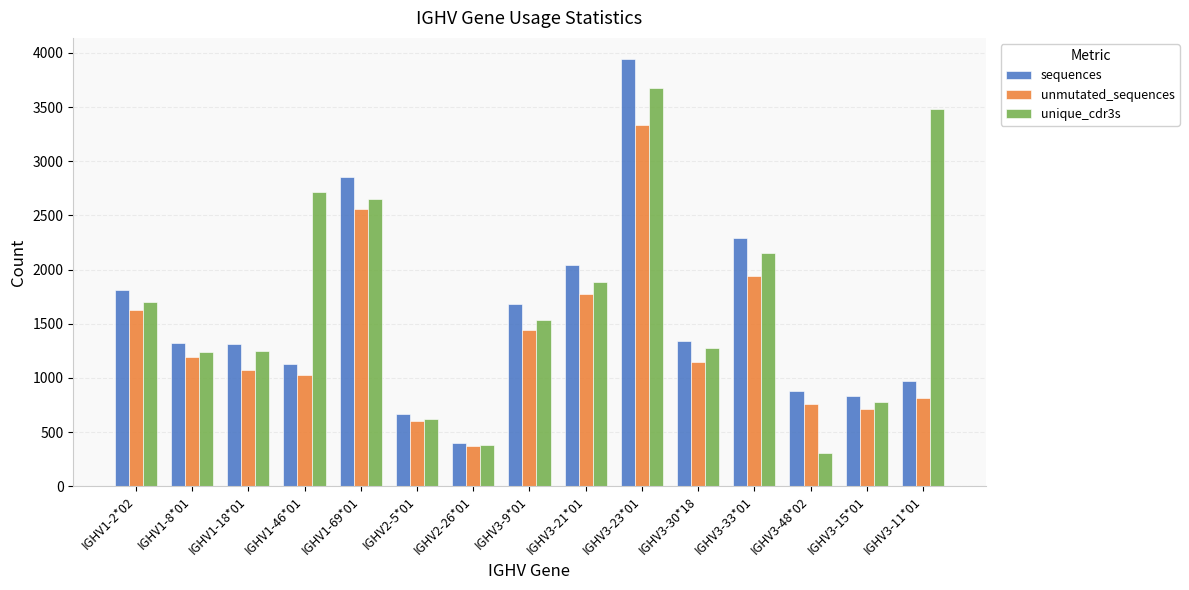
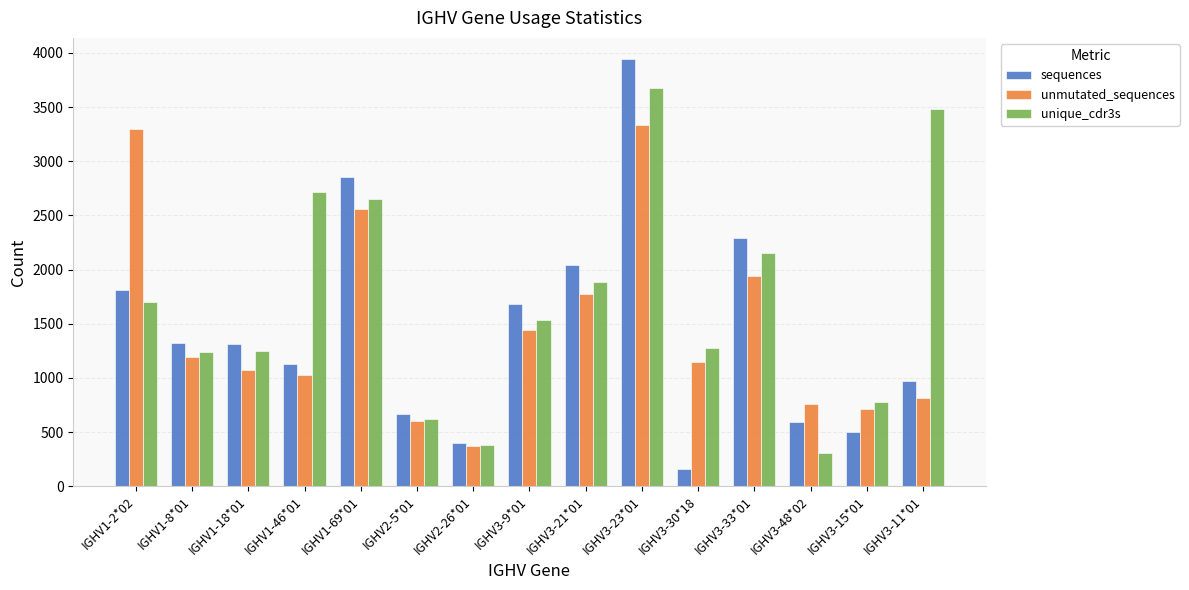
unmutated_sequences, IGHV1-2*02: 1630 -> 3300
sequences, IGHV3-30*18: 1340 -> 160
sequences, IGHV3-48*02: 880 -> 590
sequences, IGHV3-15*01: 830 -> 500
